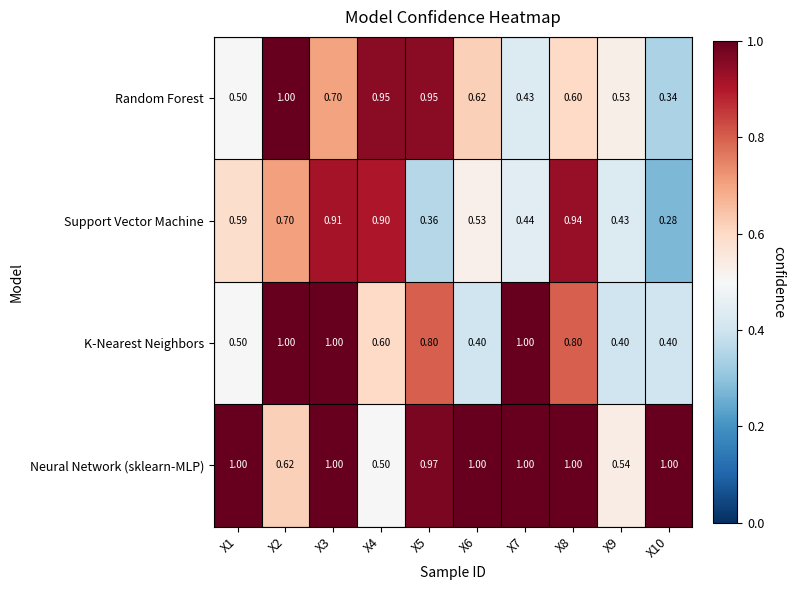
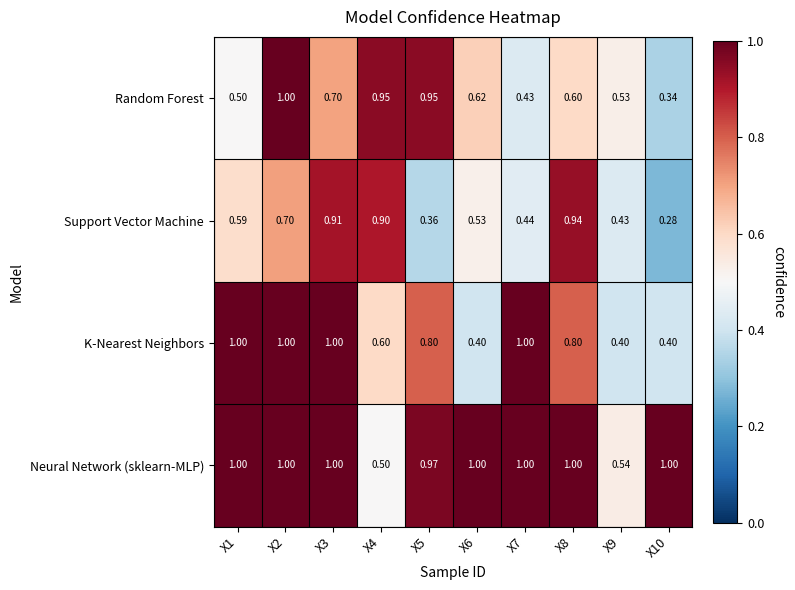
K-Nearest Neighbors, X1: 0.50 -> 1.00
Neural Network (sklearn-MLP), X2: 0.62 -> 1.00
